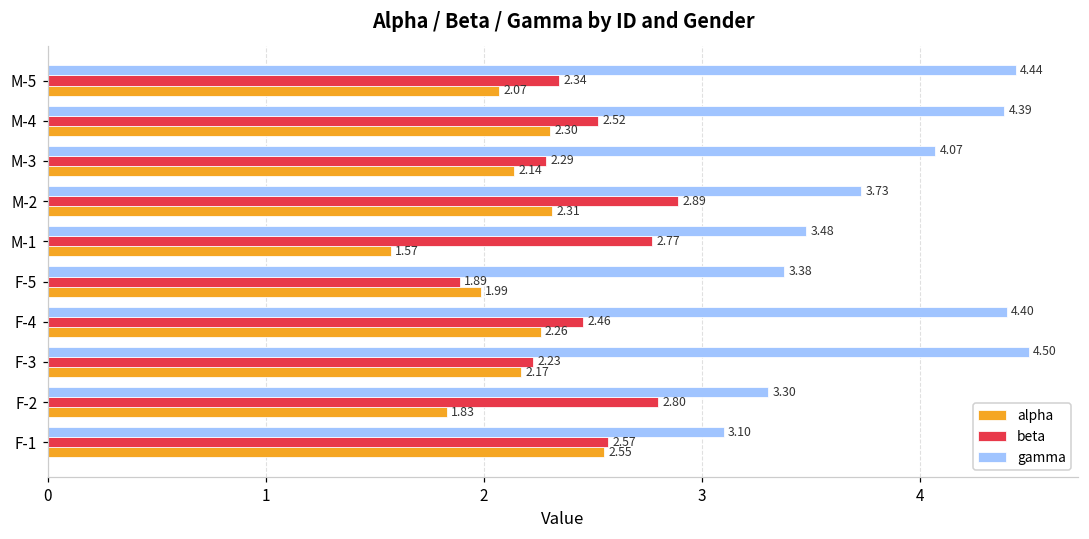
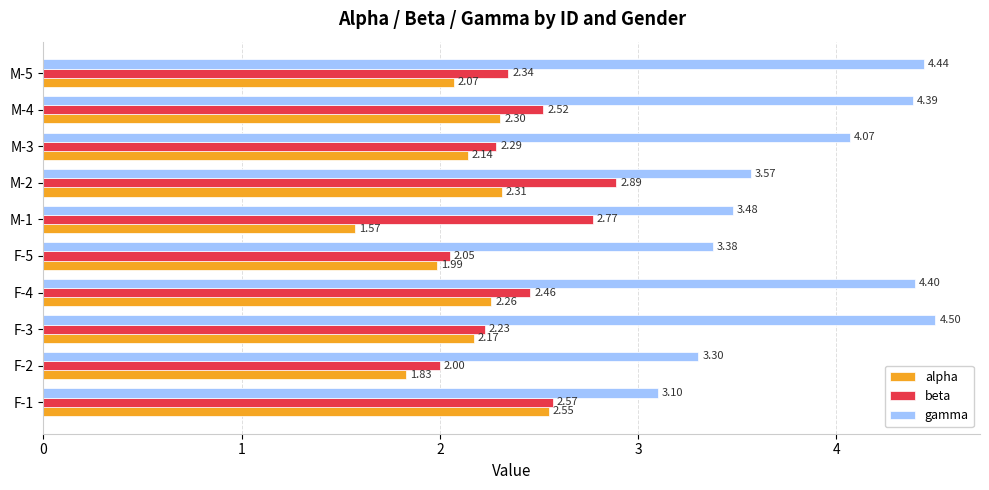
gamma, M-2: 3.73 -> 3.57
beta, F-5: 1.89 -> 2.05
beta, F-2: 2.80 -> 2.00
